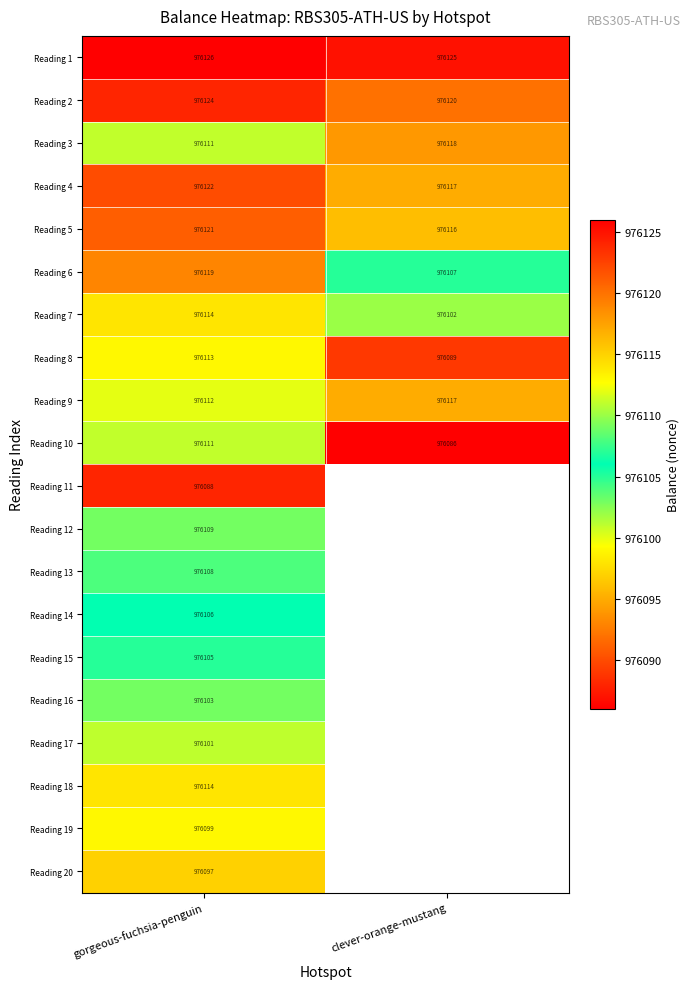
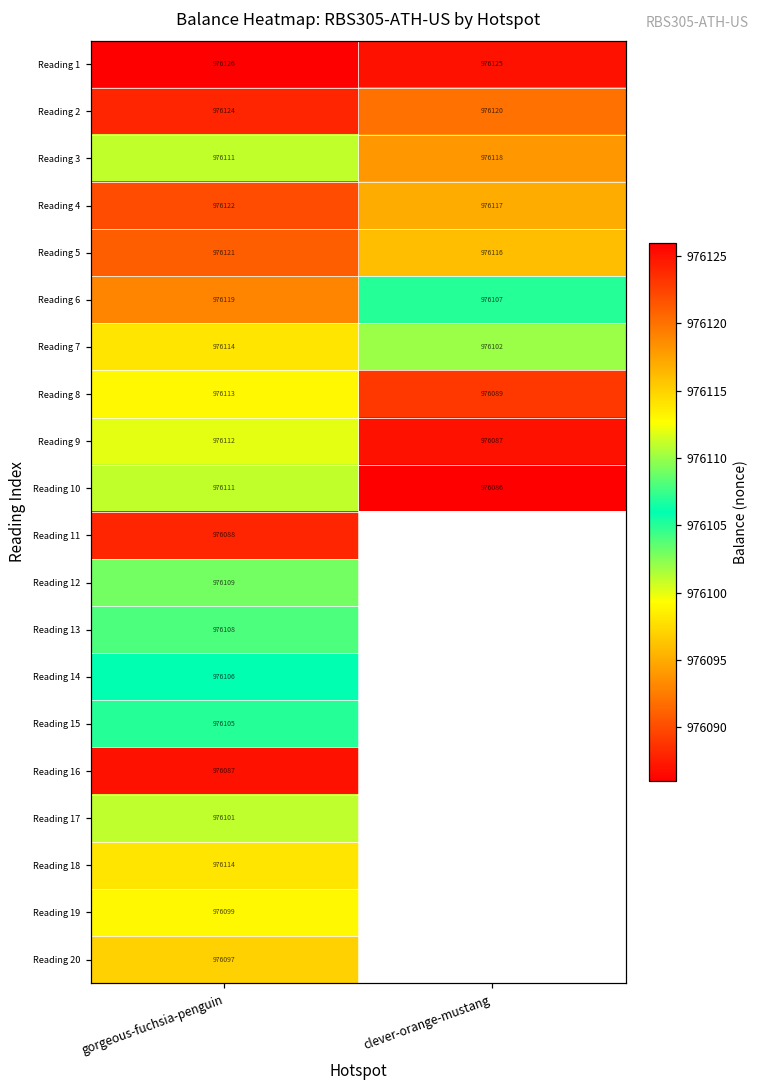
Reading 9, clever-orange-mustang: 976117 -> 976087
Reading 16, gorgeous-fuchsia-penguin: 976103 -> 976087
